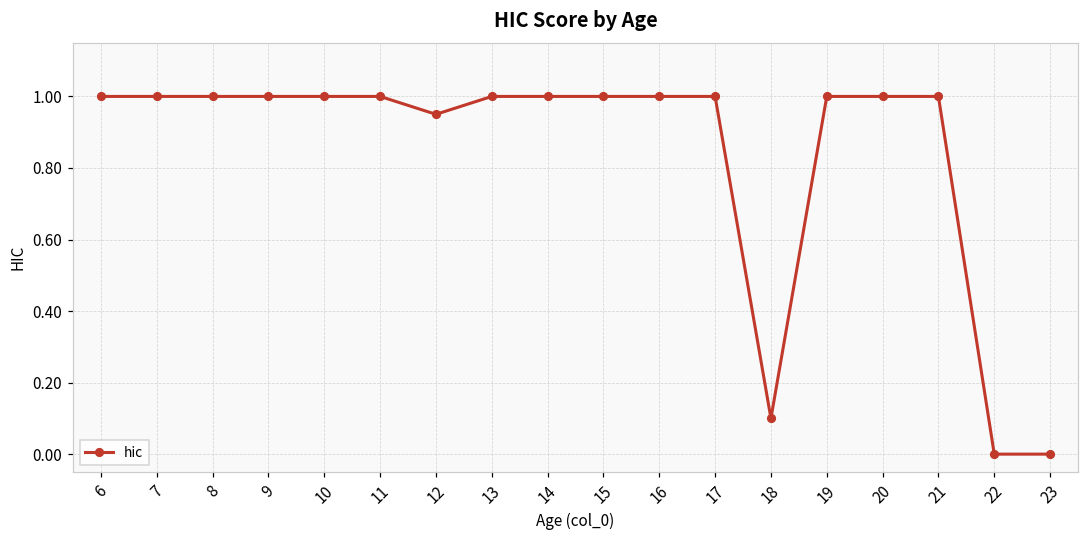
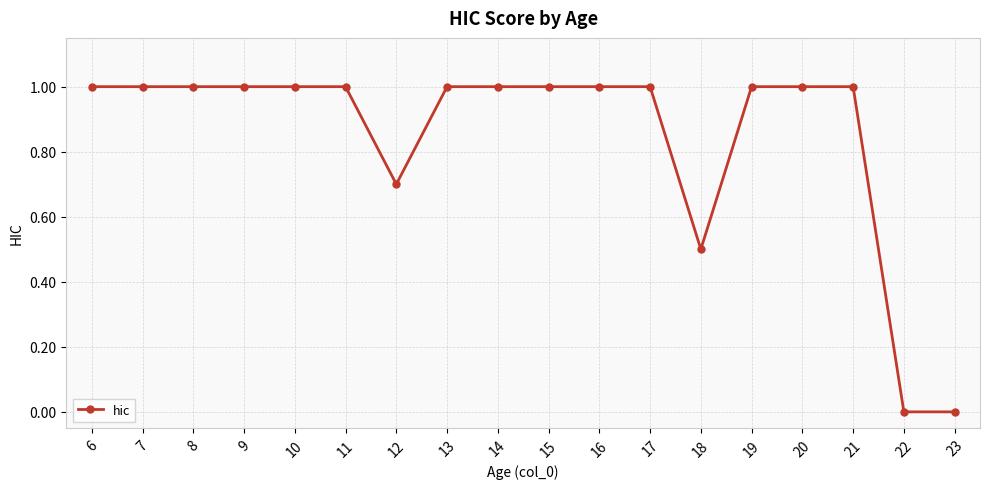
12: 0.95 -> 0.70
18: 0.1 -> 0.5
